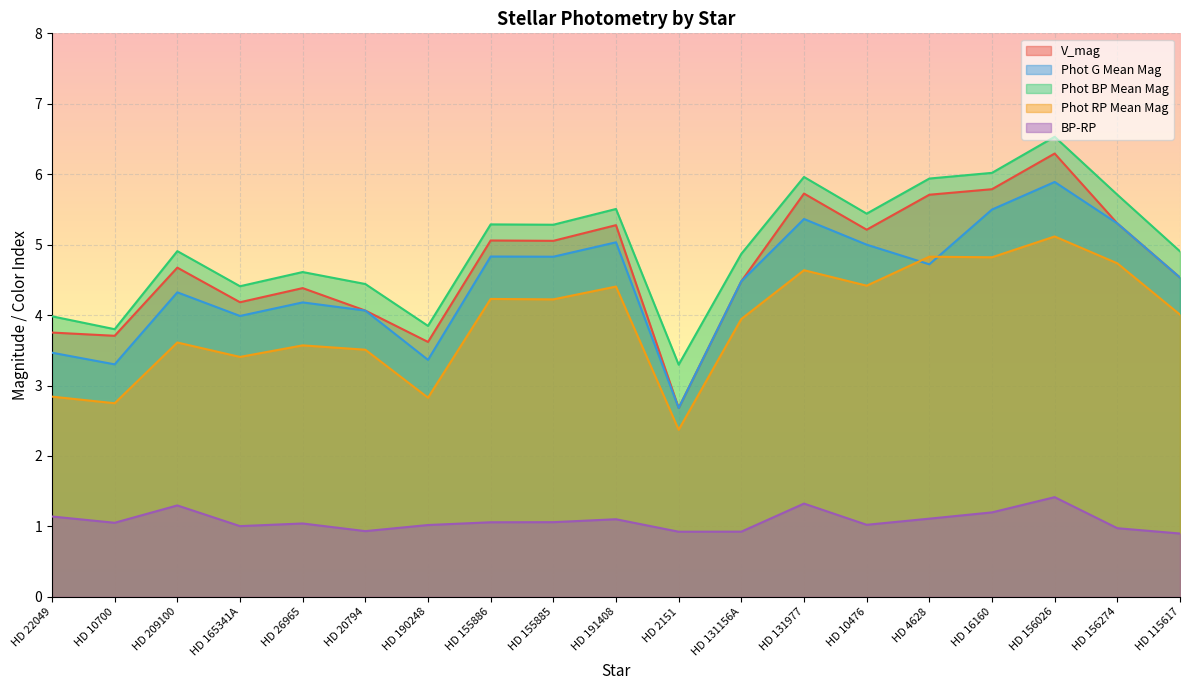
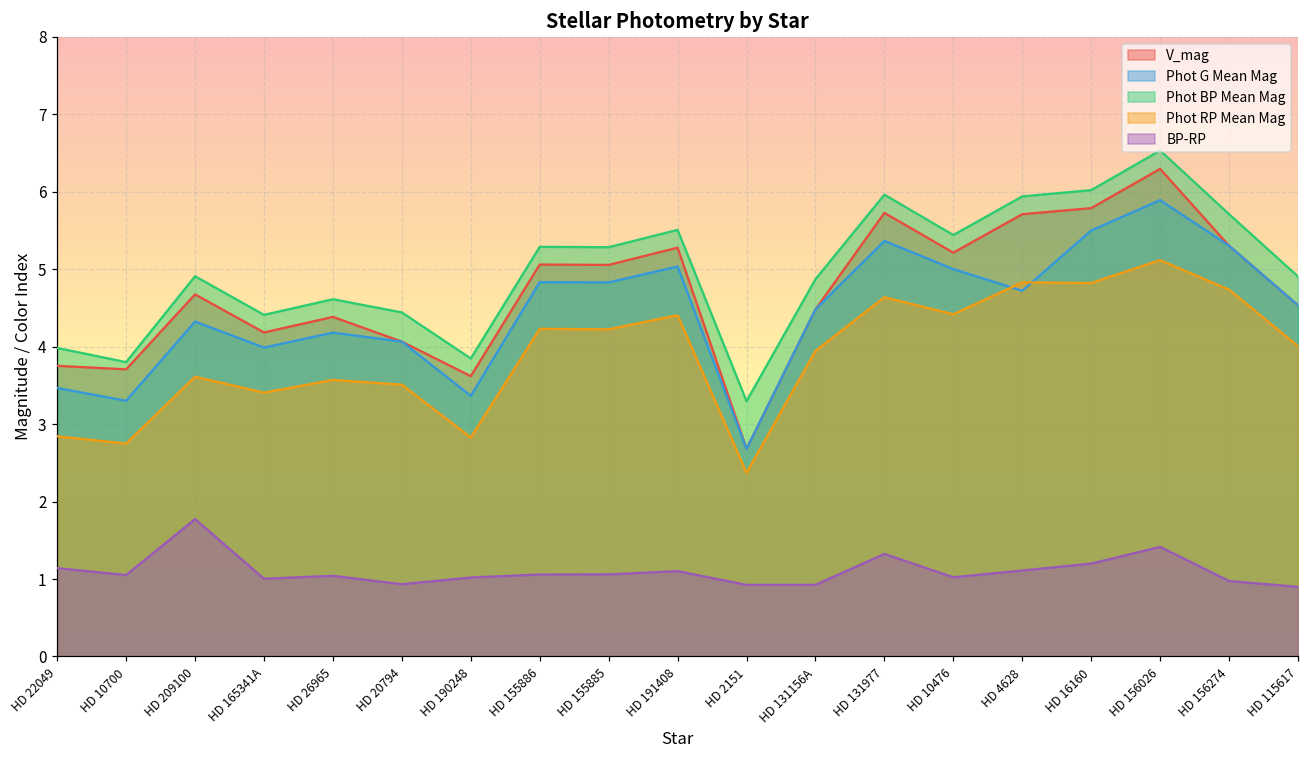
BP-RP, HD 209100: 1.3 -> 1.8
